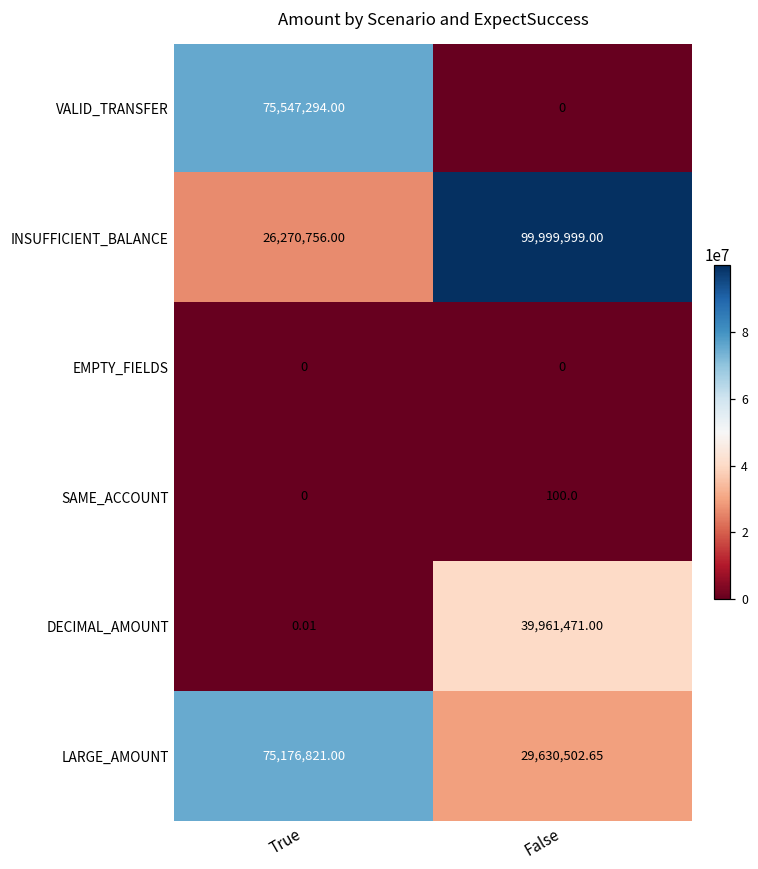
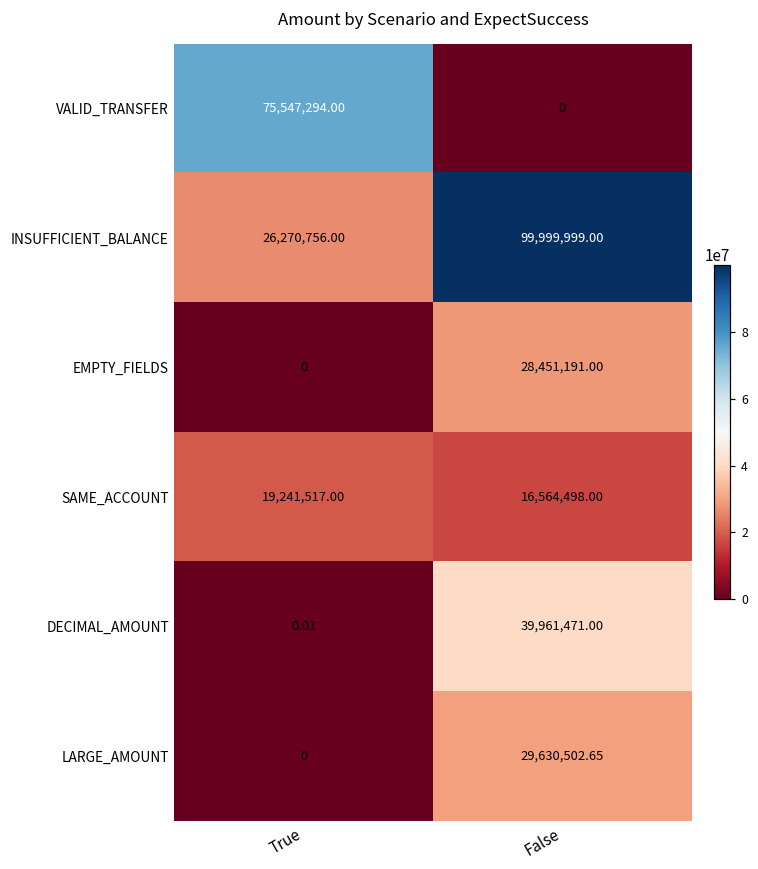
EMPTY_FIELDS, False: 0 -> 28,451,191.00
SAME_ACCOUNT, True: 0 -> 19,241,517.00
SAME_ACCOUNT, False: 100.0 -> 16,564,498.00
LARGE_AMOUNT, True: 75,176,821.00 -> 0
